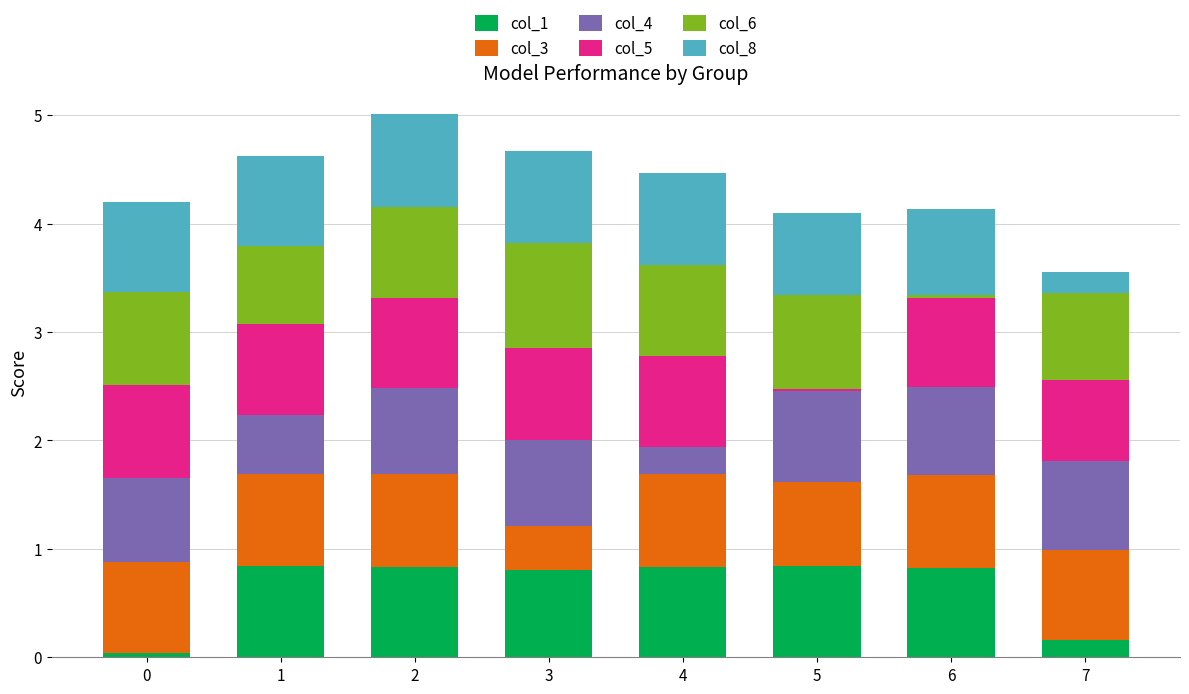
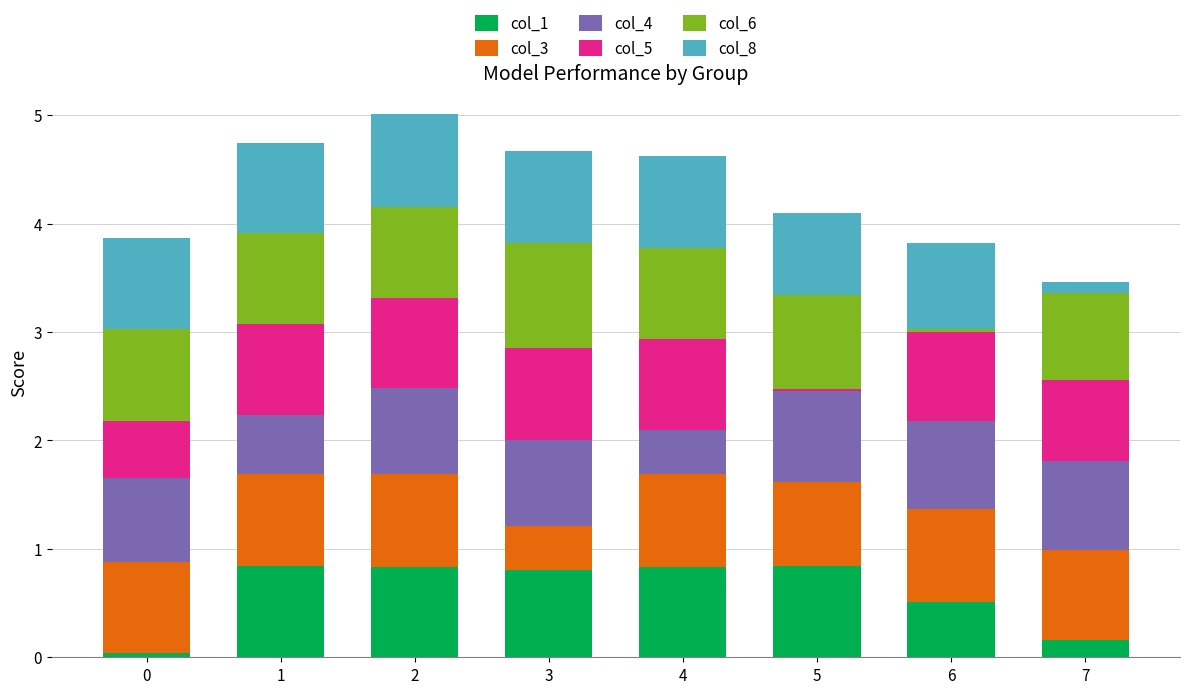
col_5, 0: 0.86 -> 0.52
col_6, 1: 0.73 -> 0.84
col_4, 4: 0.25 -> 0.41
col_1, 6: 0.82 -> 0.51
col_8, 7: 0.19 -> 0.10
